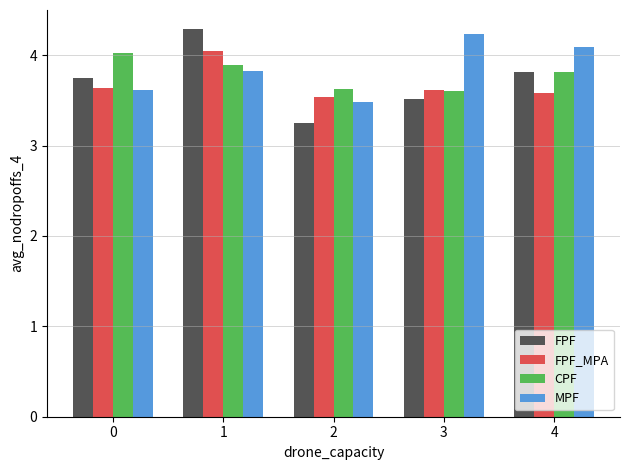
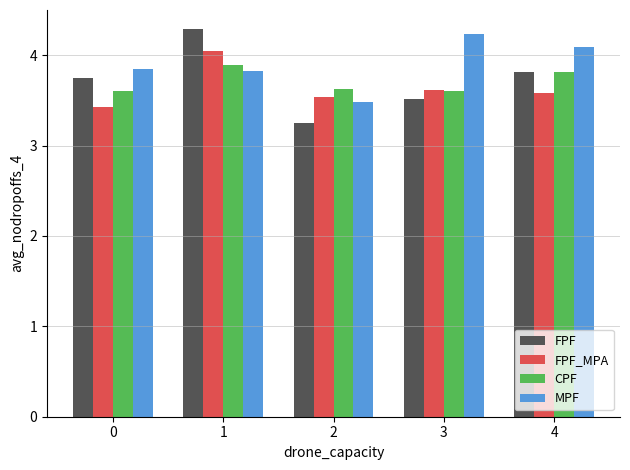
FPF_MPA, 0: 3.6 -> 3.4
CPF, 0: 4.0 -> 3.6
MPF, 0: 3.6 -> 3.8
